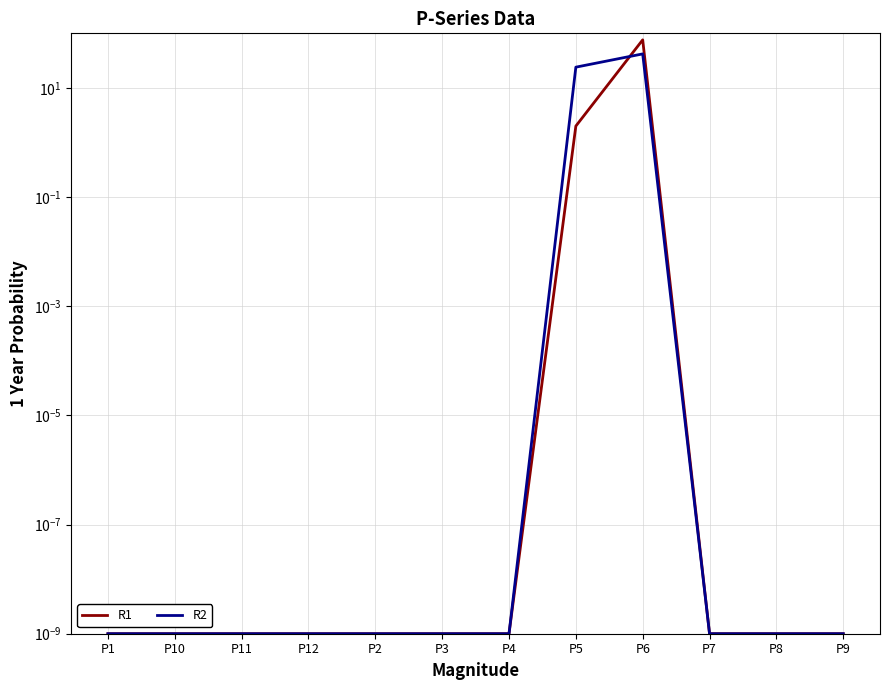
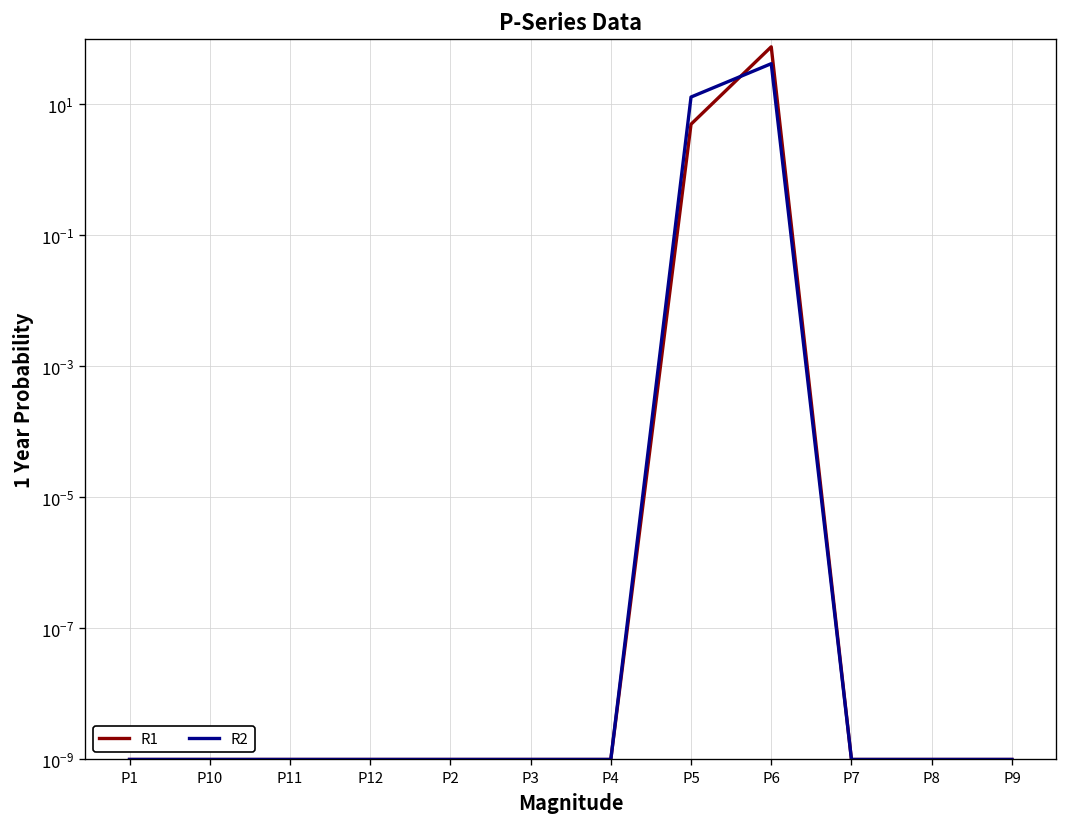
R1, P5: 2.0 -> 5
R2, P5: 20 -> 13
